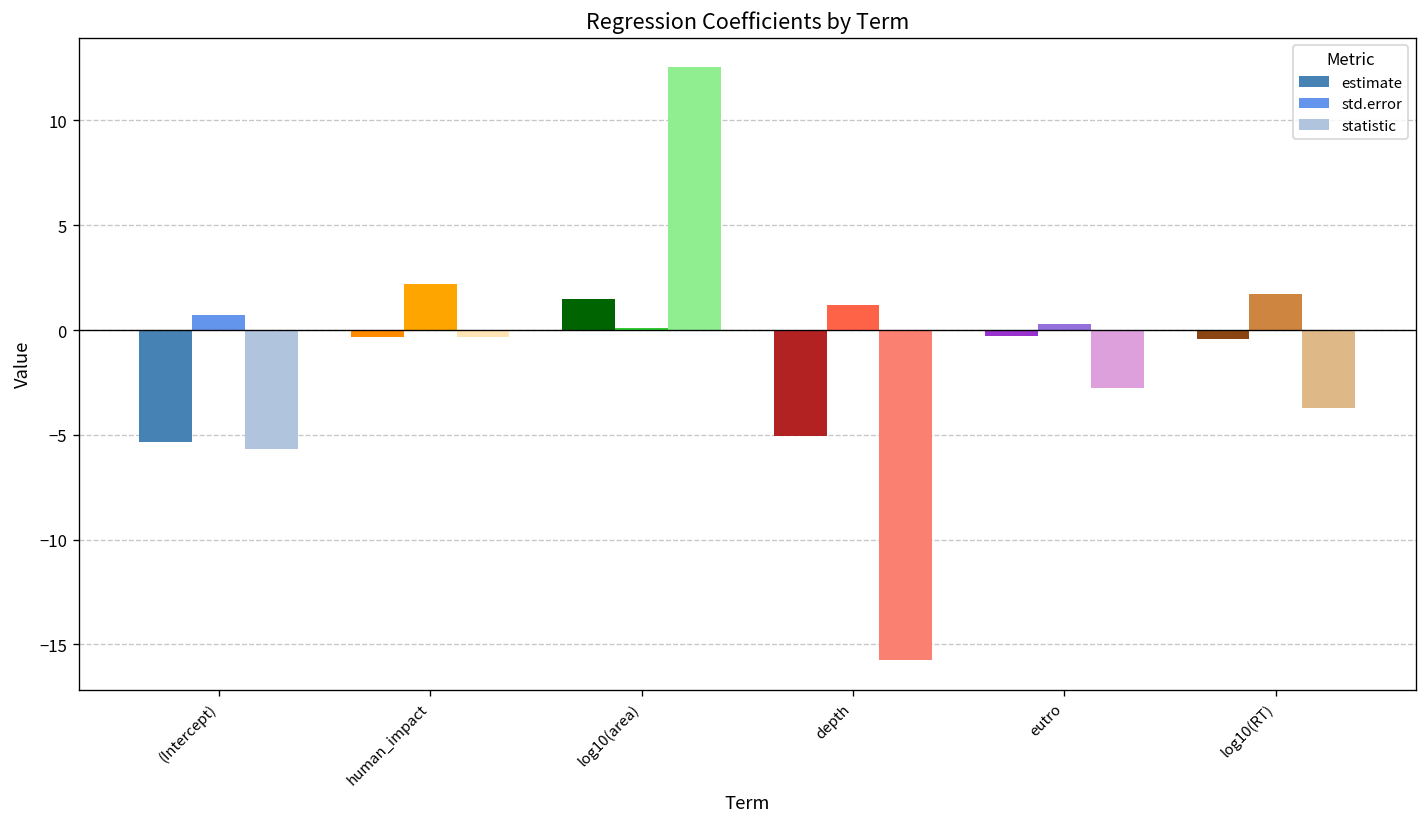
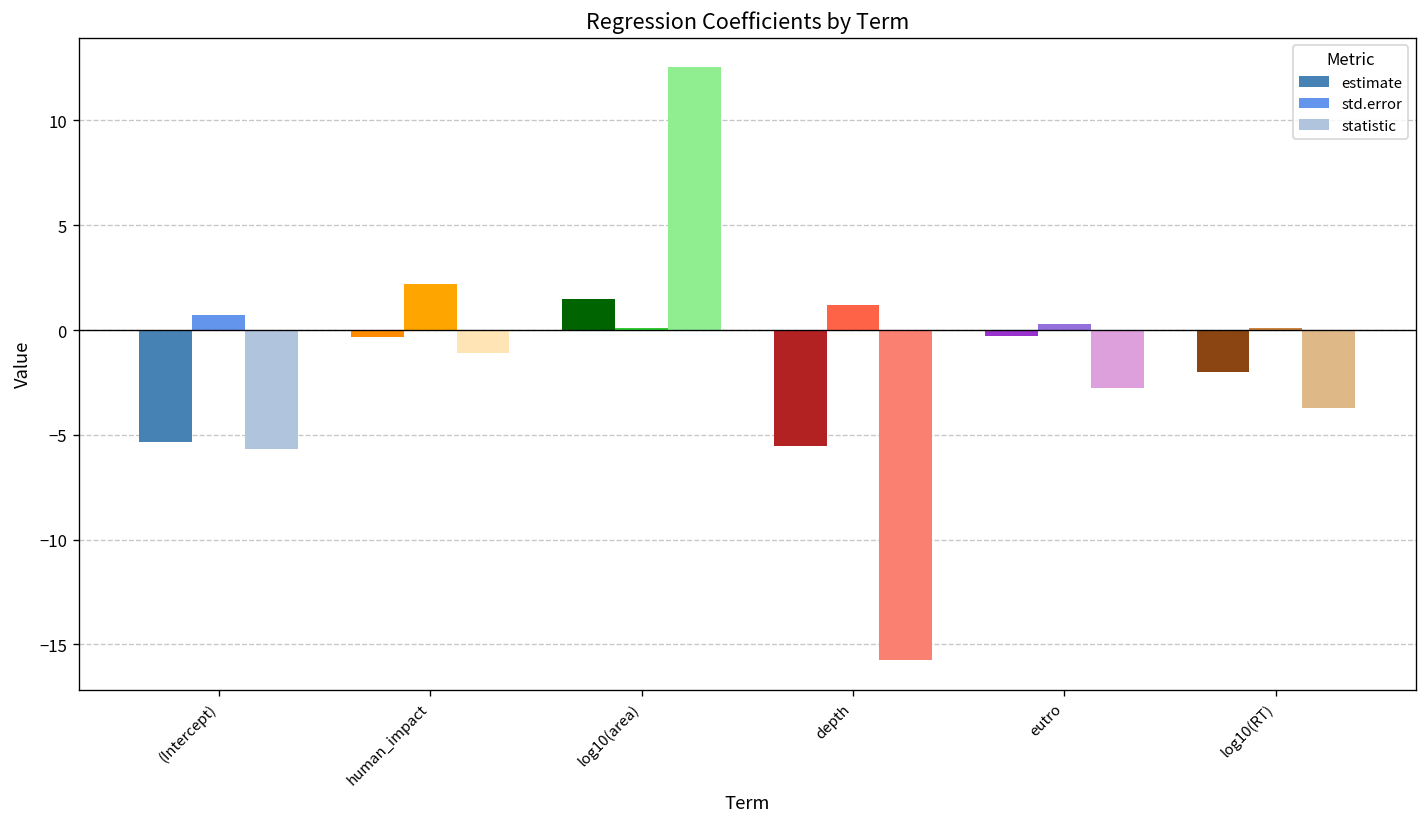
statistic, human_impact: -0.3 -> -1.1
estimate, depth: -5.0 -> -5.5
estimate, log10(RT): -0.4 -> -2.0
std.error, log10(RT): 1.7 -> 0.1
